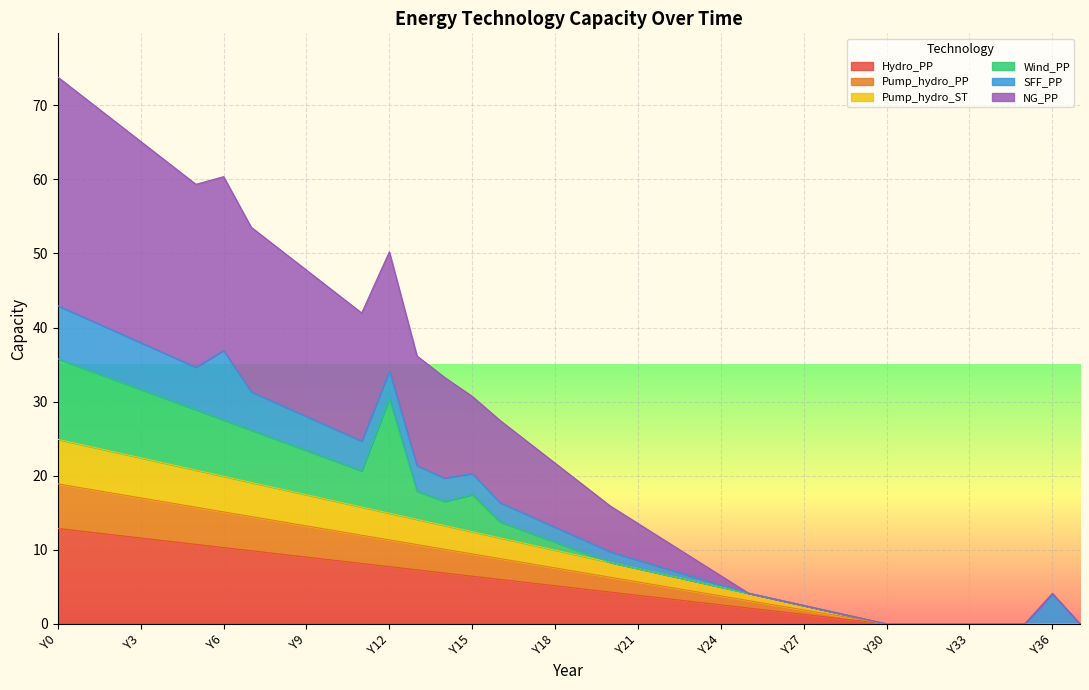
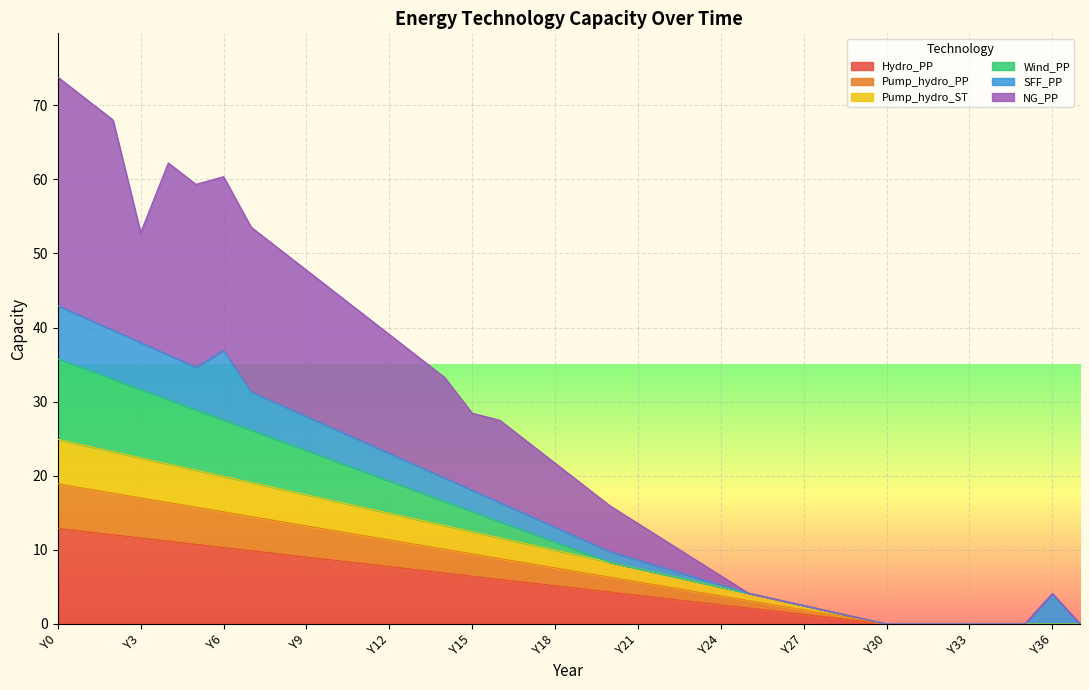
NG_PP, Y3: 27 -> 15
Wind_PP, Y12: 15 -> 4
Wind_PP, Y15: 5 -> 3
